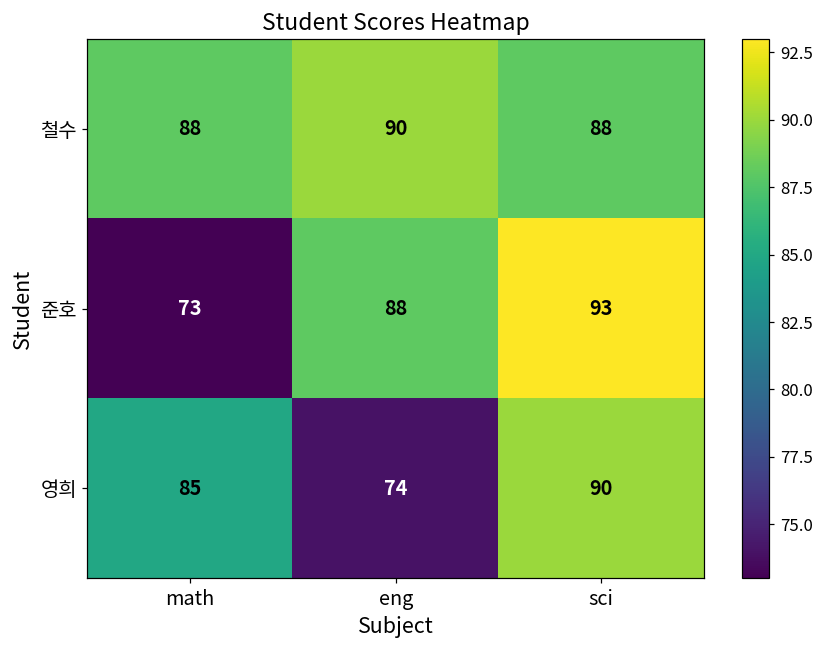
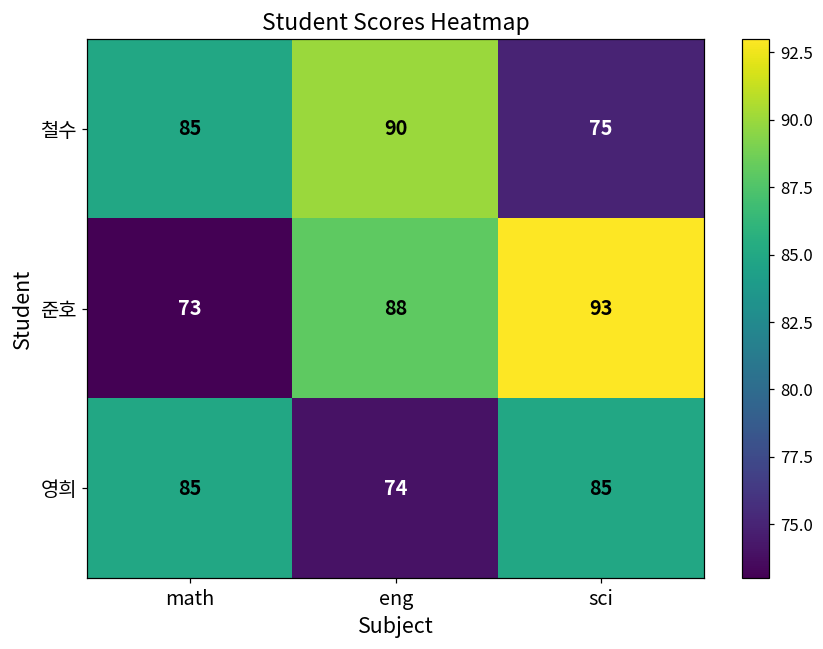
철수, math: 88 -> 85
철수, sci: 88 -> 75
영희, sci: 90 -> 85
